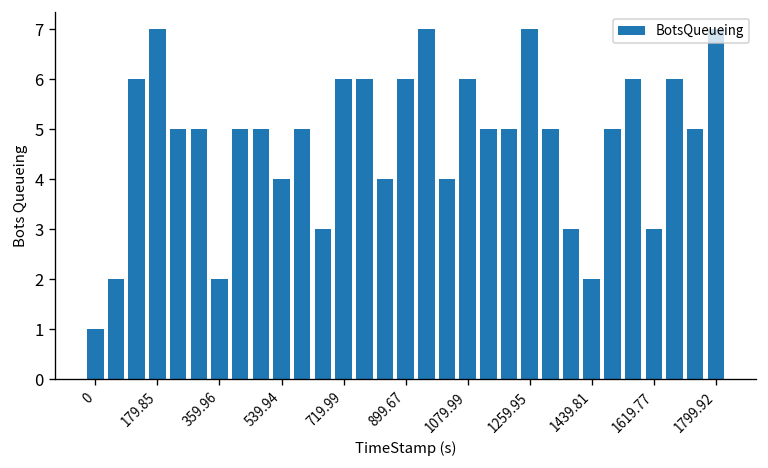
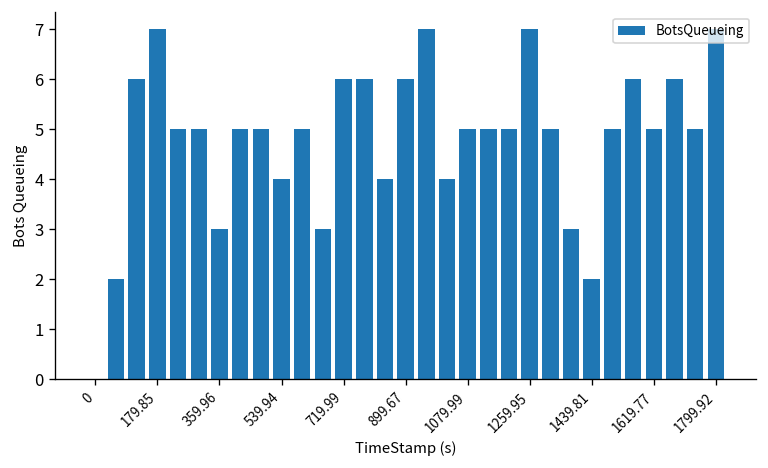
0: 1 -> 0
359.96: 2 -> 3
1079.99: 6 -> 5
1619.77: 3 -> 5
